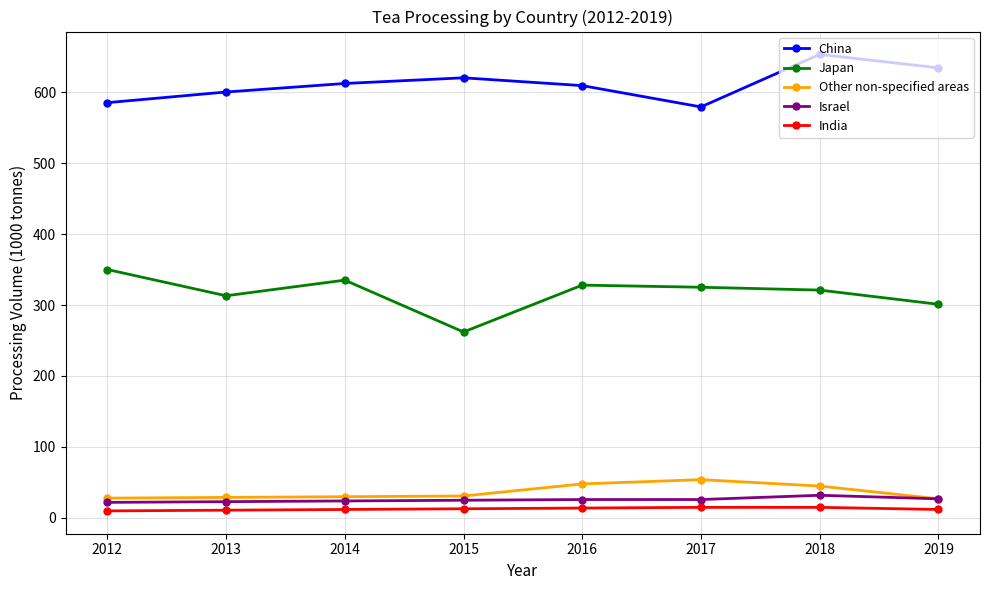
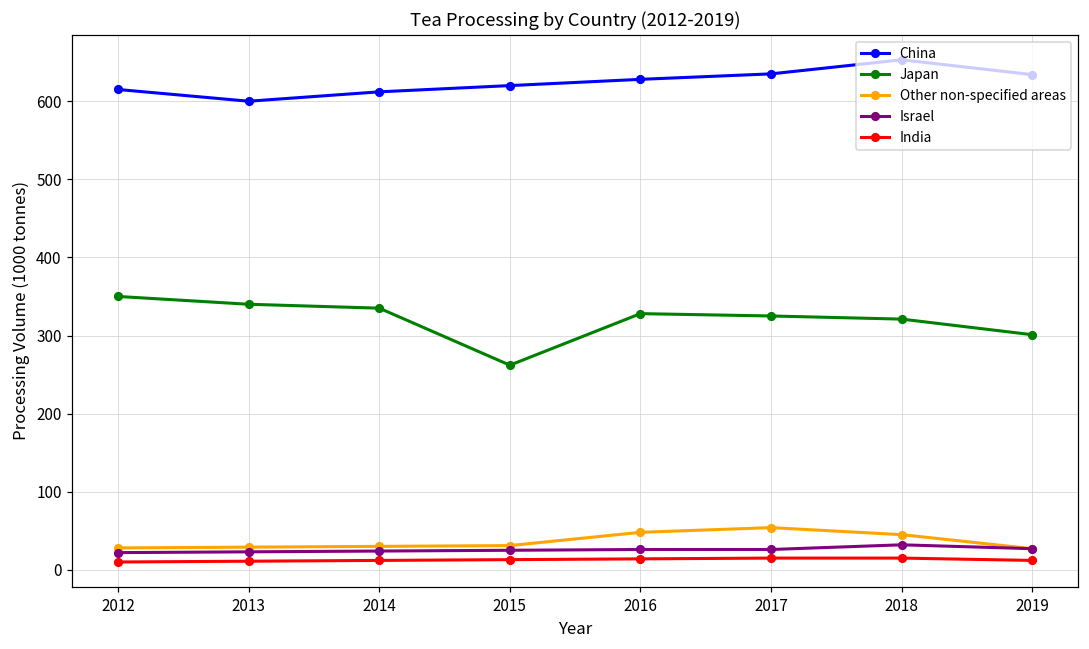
China, 2012: 590 -> 620
Japan, 2013: 310 -> 340
China, 2016: 610 -> 630
China, 2017: 580 -> 640
